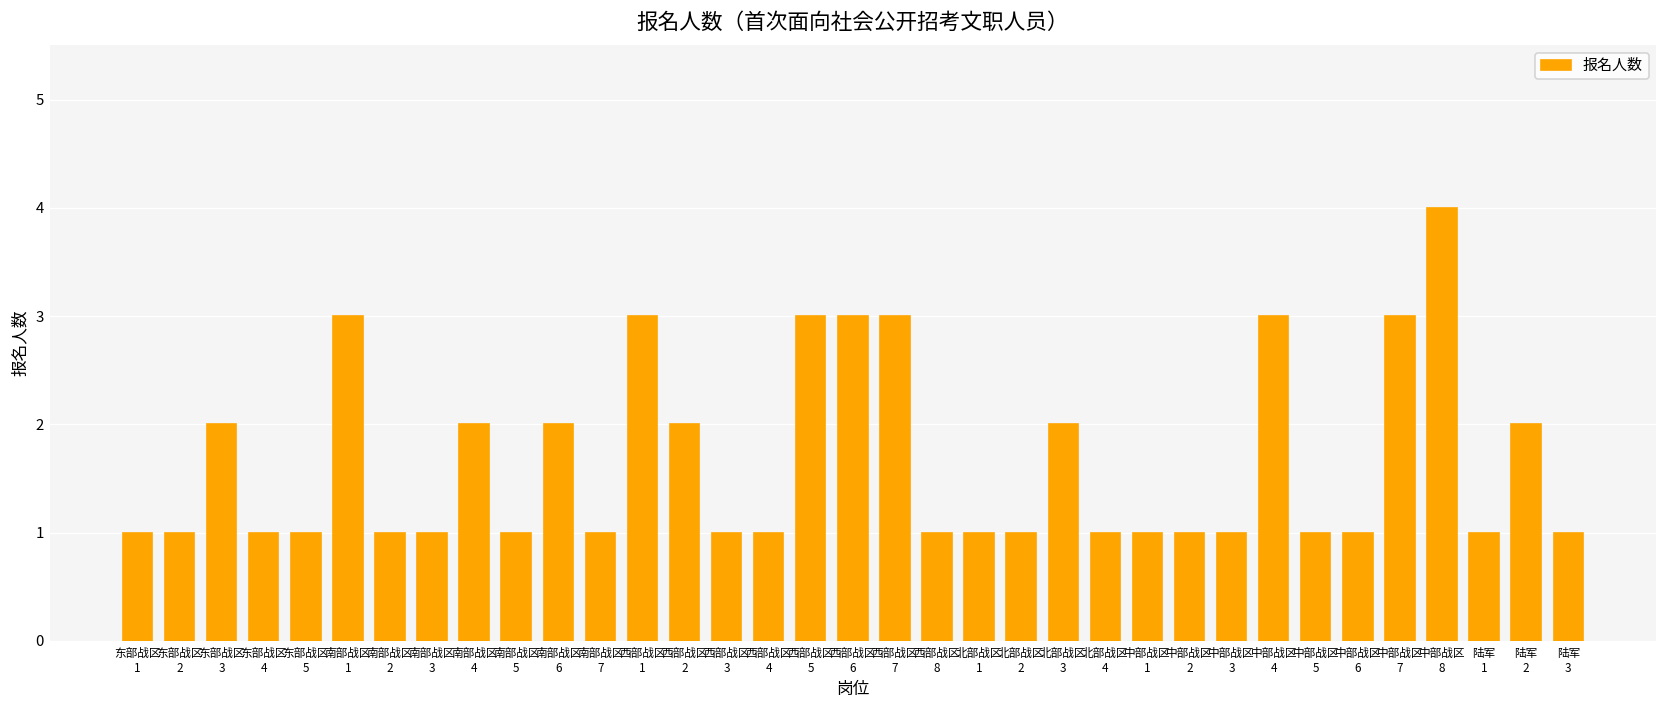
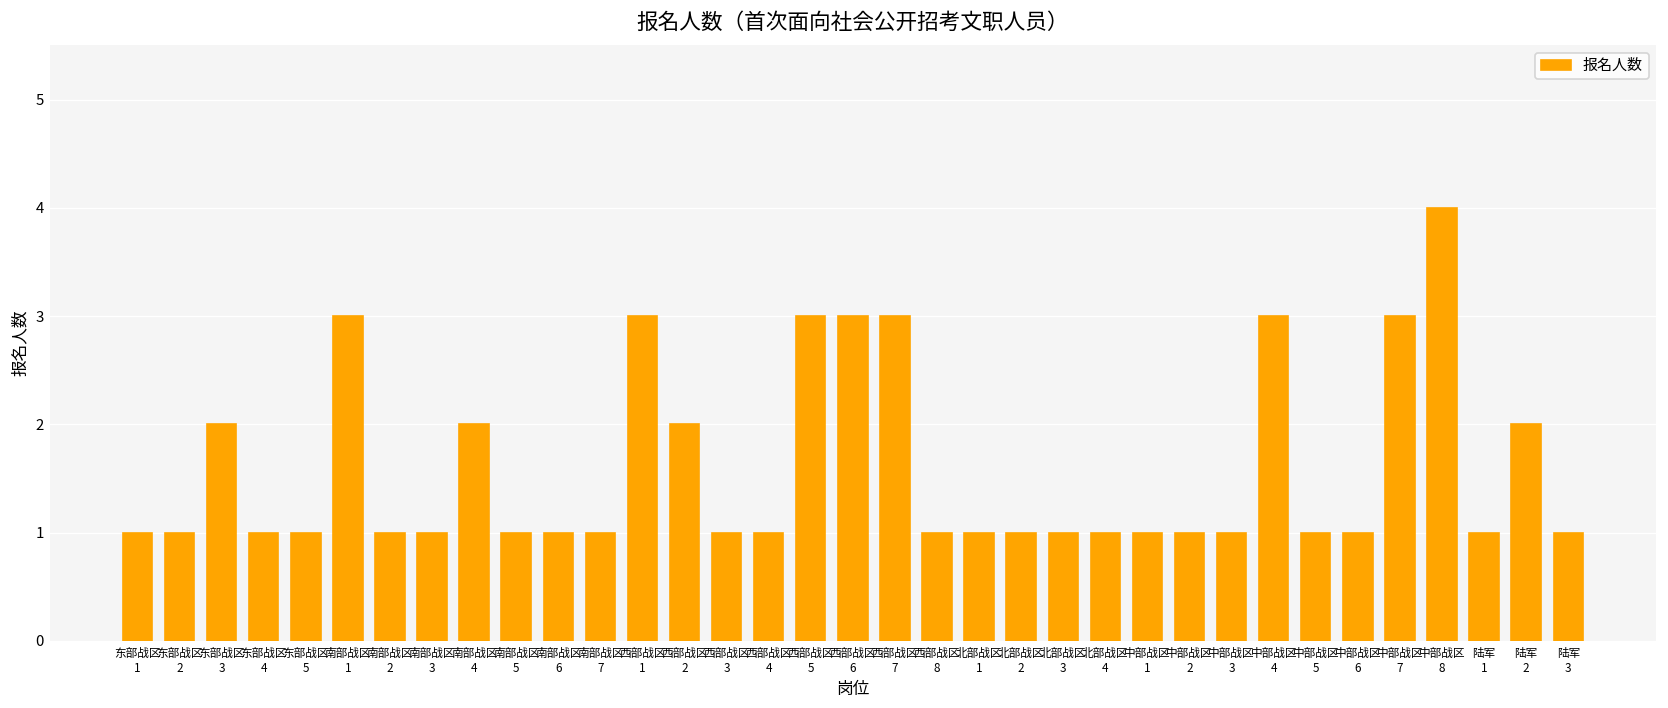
南部战区 6: 2 -> 1
北部战区 3: 2 -> 1
